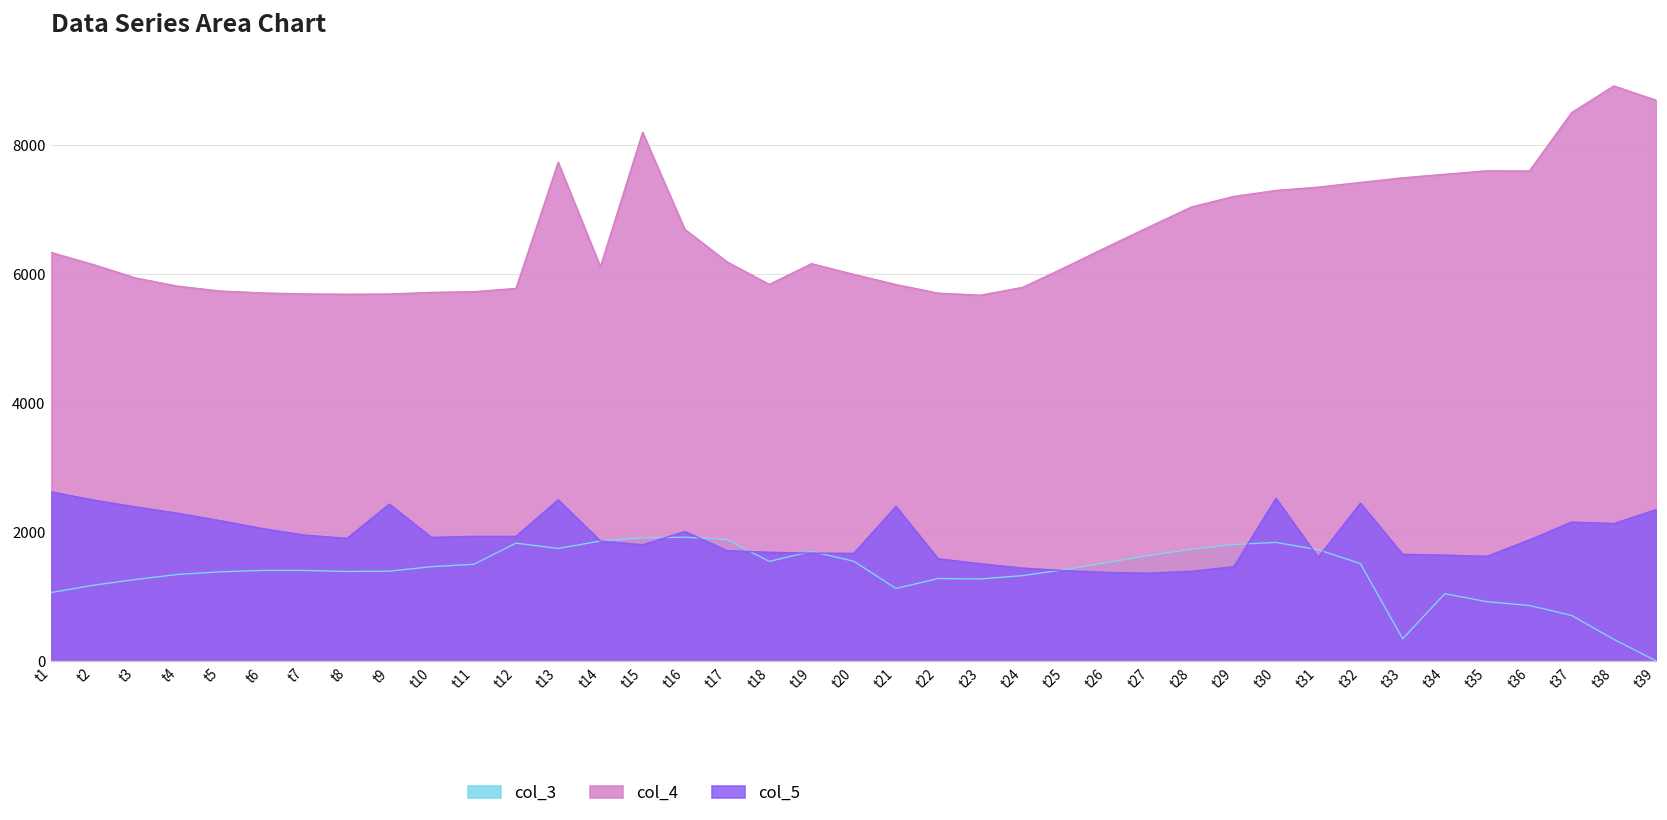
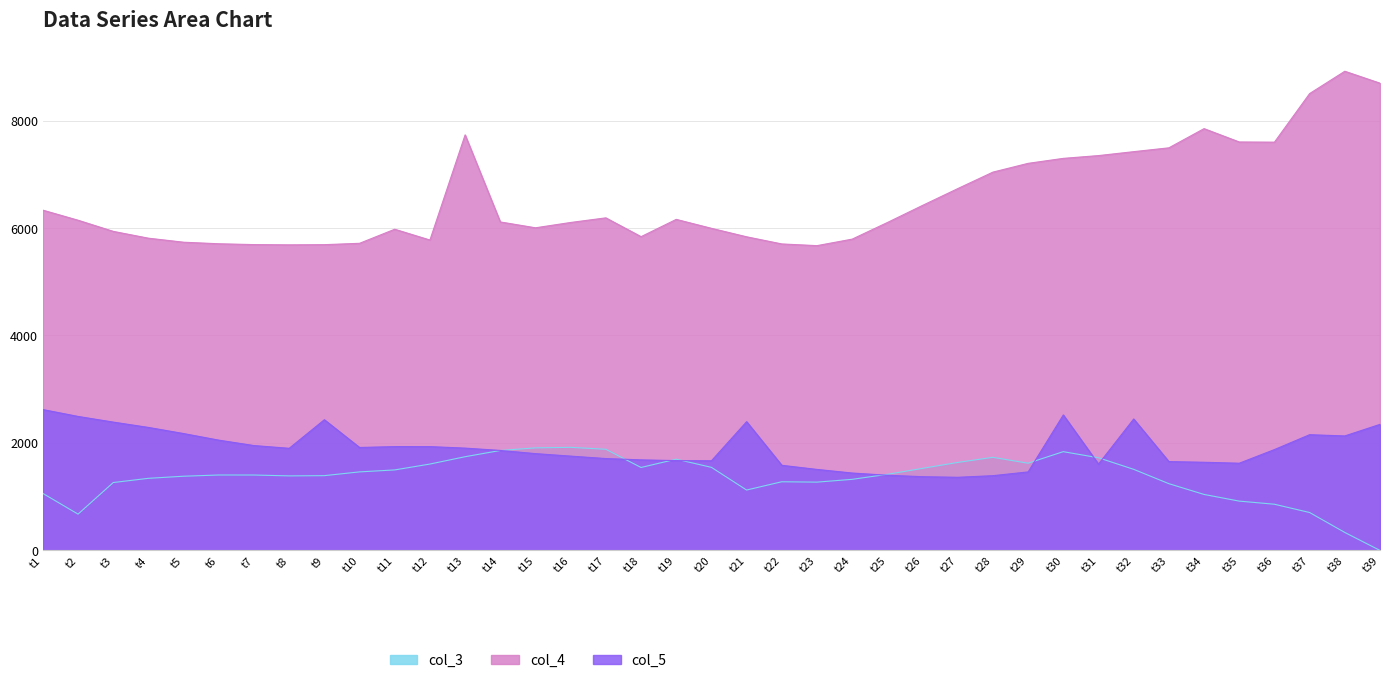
col_3, t2: 1200 -> 700
col_4, t11: 5700 -> 6000
col_3, t12: 1800 -> 1600
col_5, t13: 2500 -> 1900
col_4, t15: 8200 -> 6000
col_4, t16: 6700 -> 6100
col_5, t16: 2000 -> 1800
col_3, t29: 1800 -> 1600
col_3, t33: 300 -> 1200
col_4, t34: 7500 -> 7800
